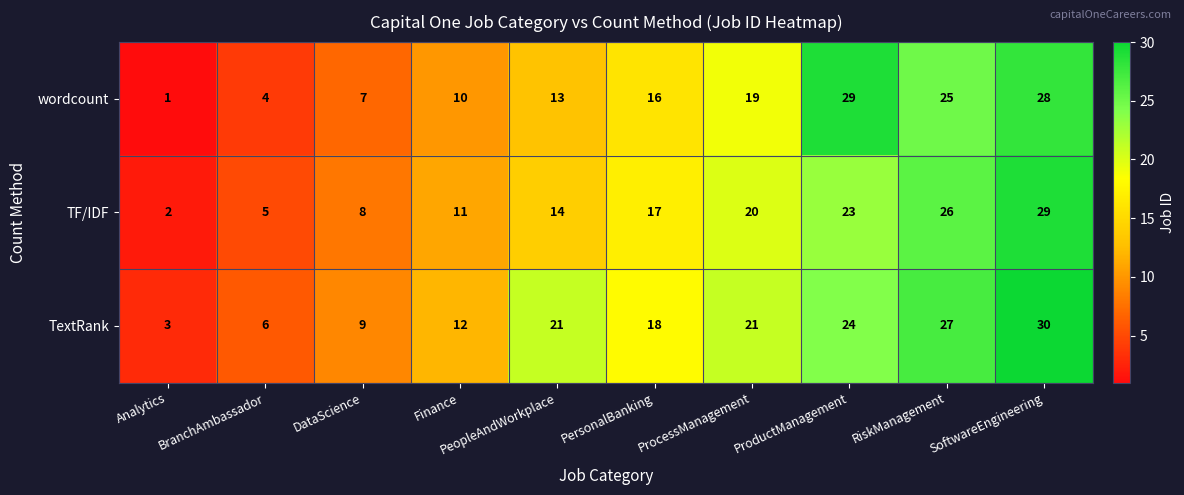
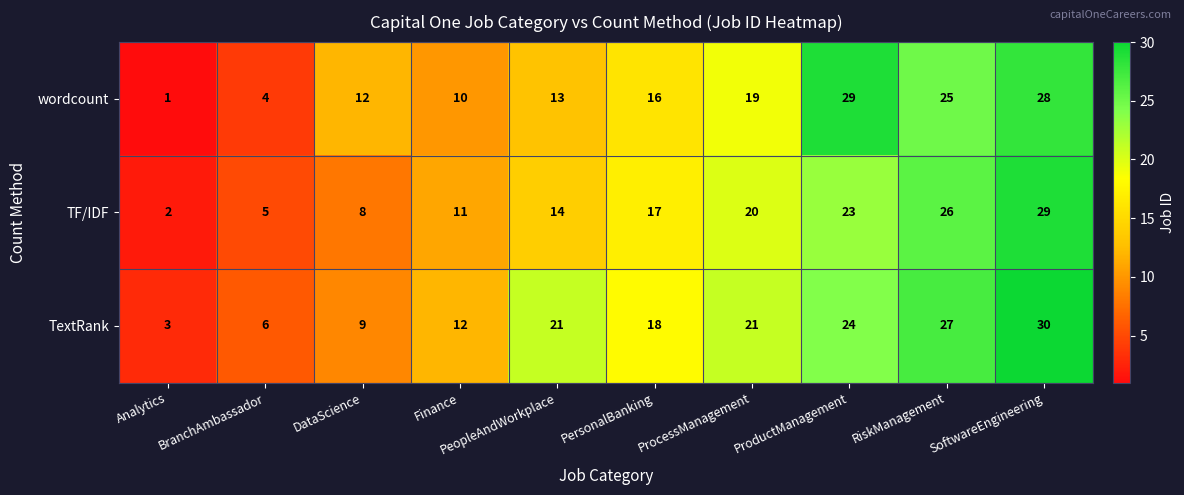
wordcount, DataScience: 7 -> 12
